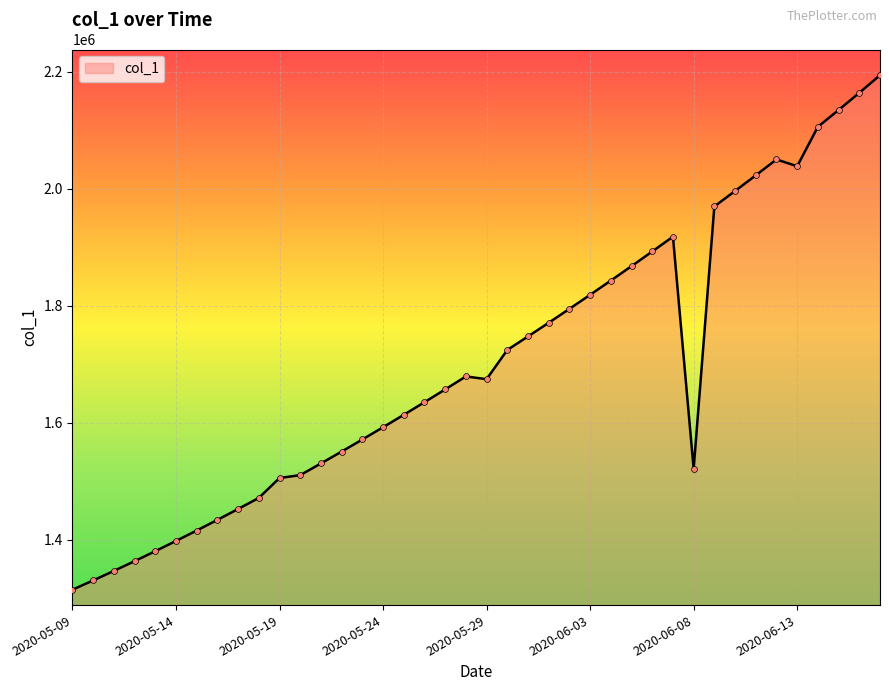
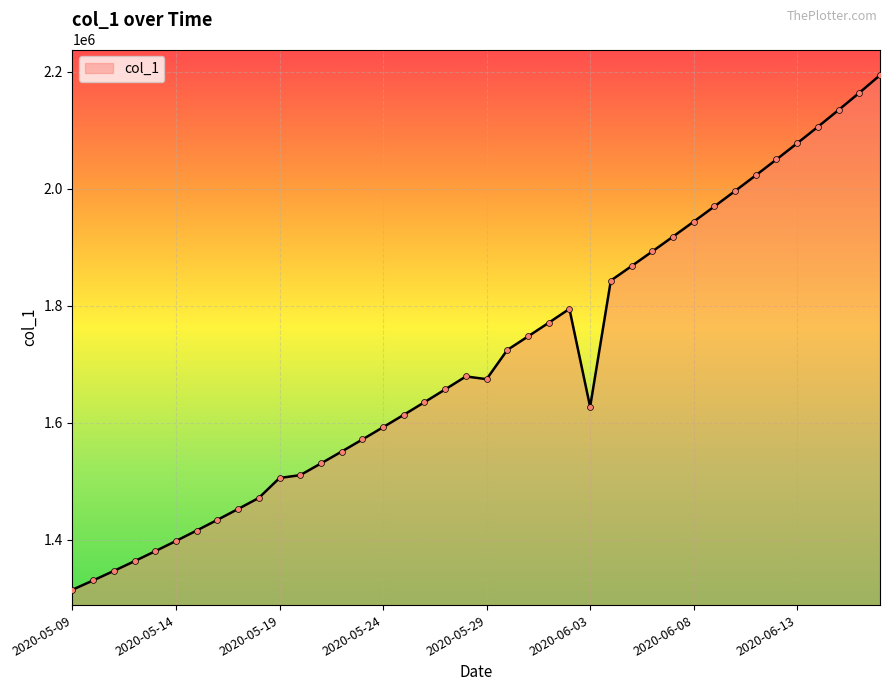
2020-06-03: 1820000 -> 1630000
2020-06-08: 1520000 -> 1940000
2020-06-13: 2040000 -> 2080000
